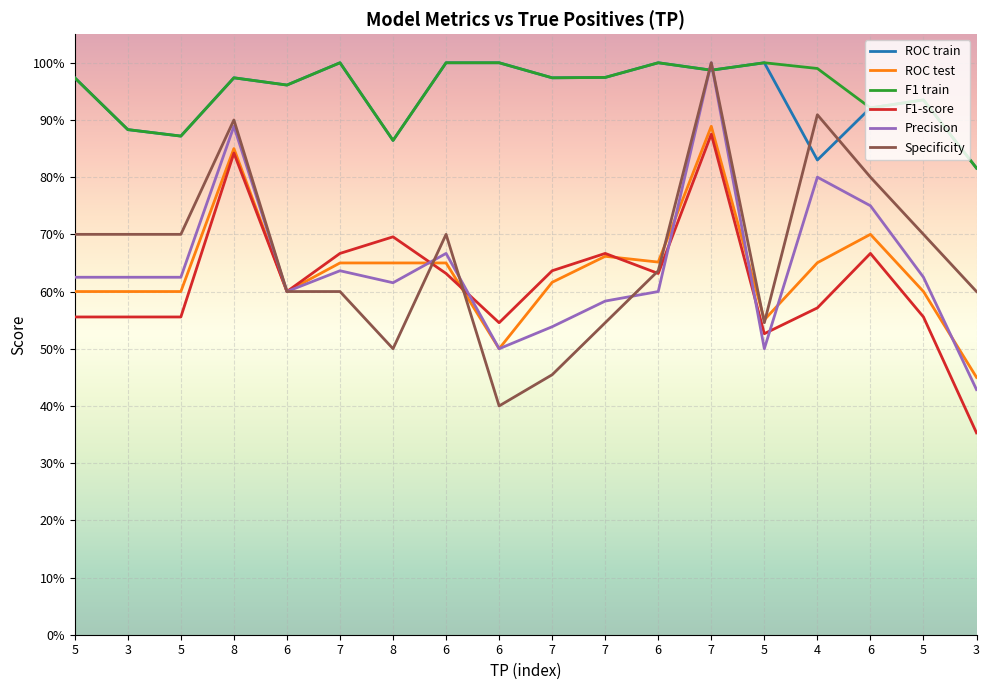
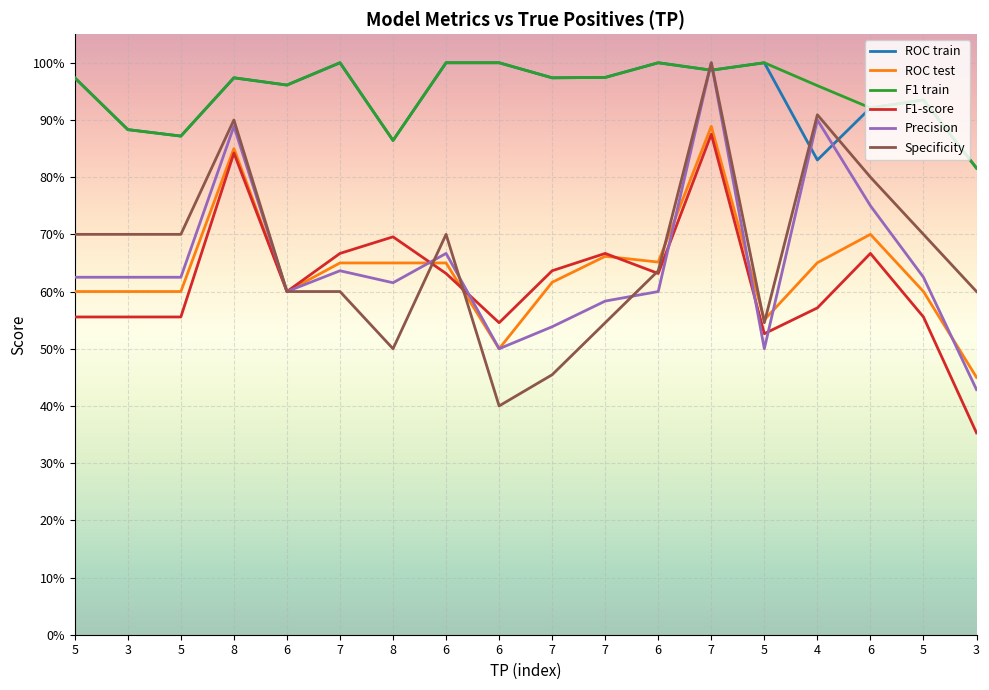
F1 train, 4: 99% -> 96%
Precision, 4: 80% -> 90%
